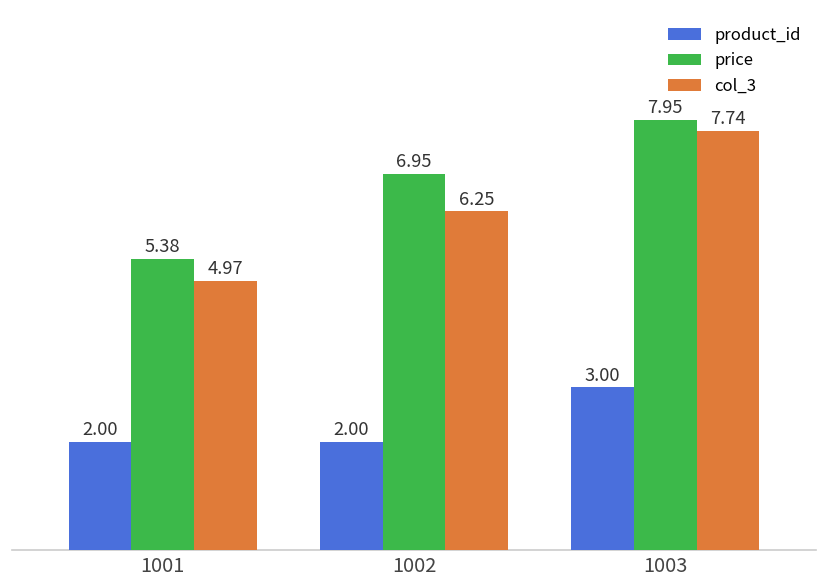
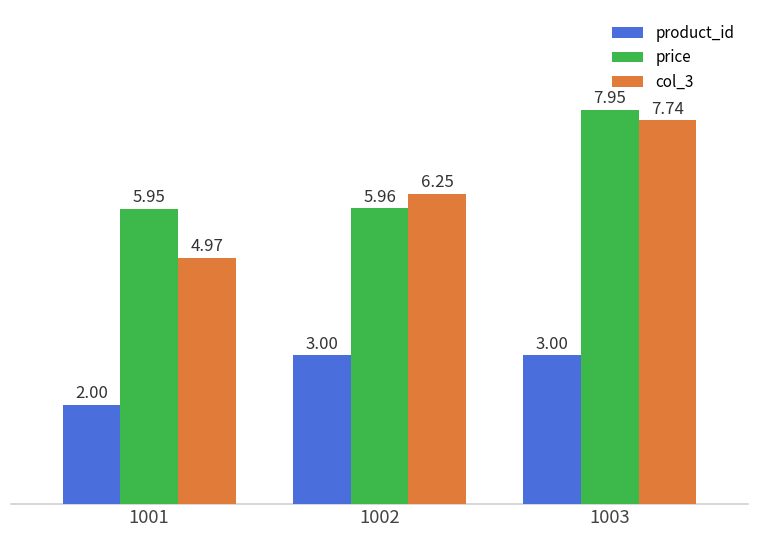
price, 1001: 5.38 -> 5.95
product_id, 1002: 2.00 -> 3.00
price, 1002: 6.95 -> 5.96
